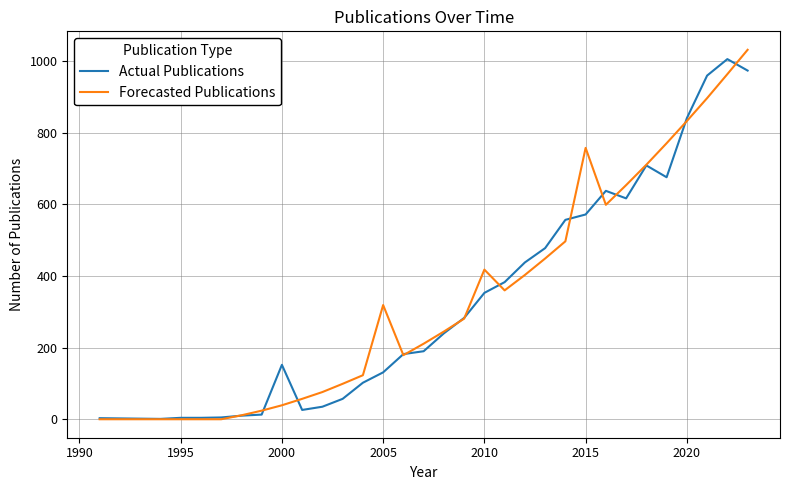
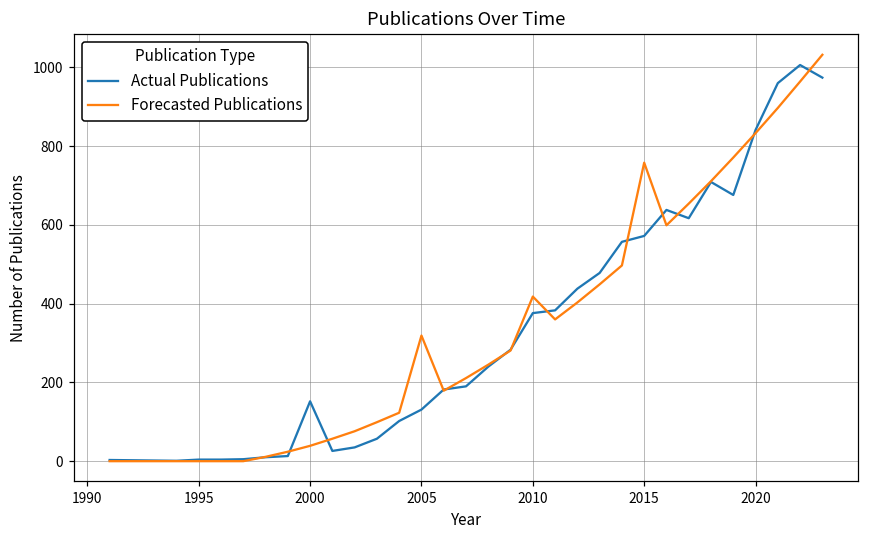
Actual Publications, 2010: 350 -> 380
